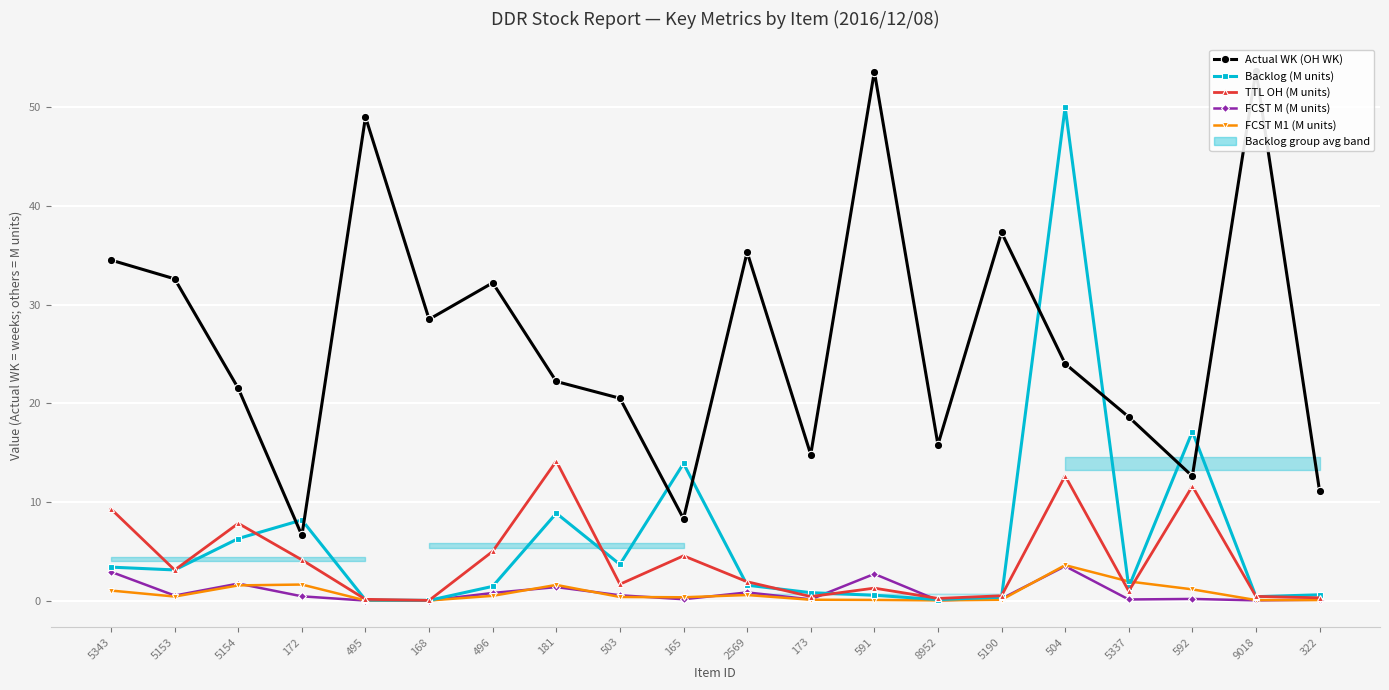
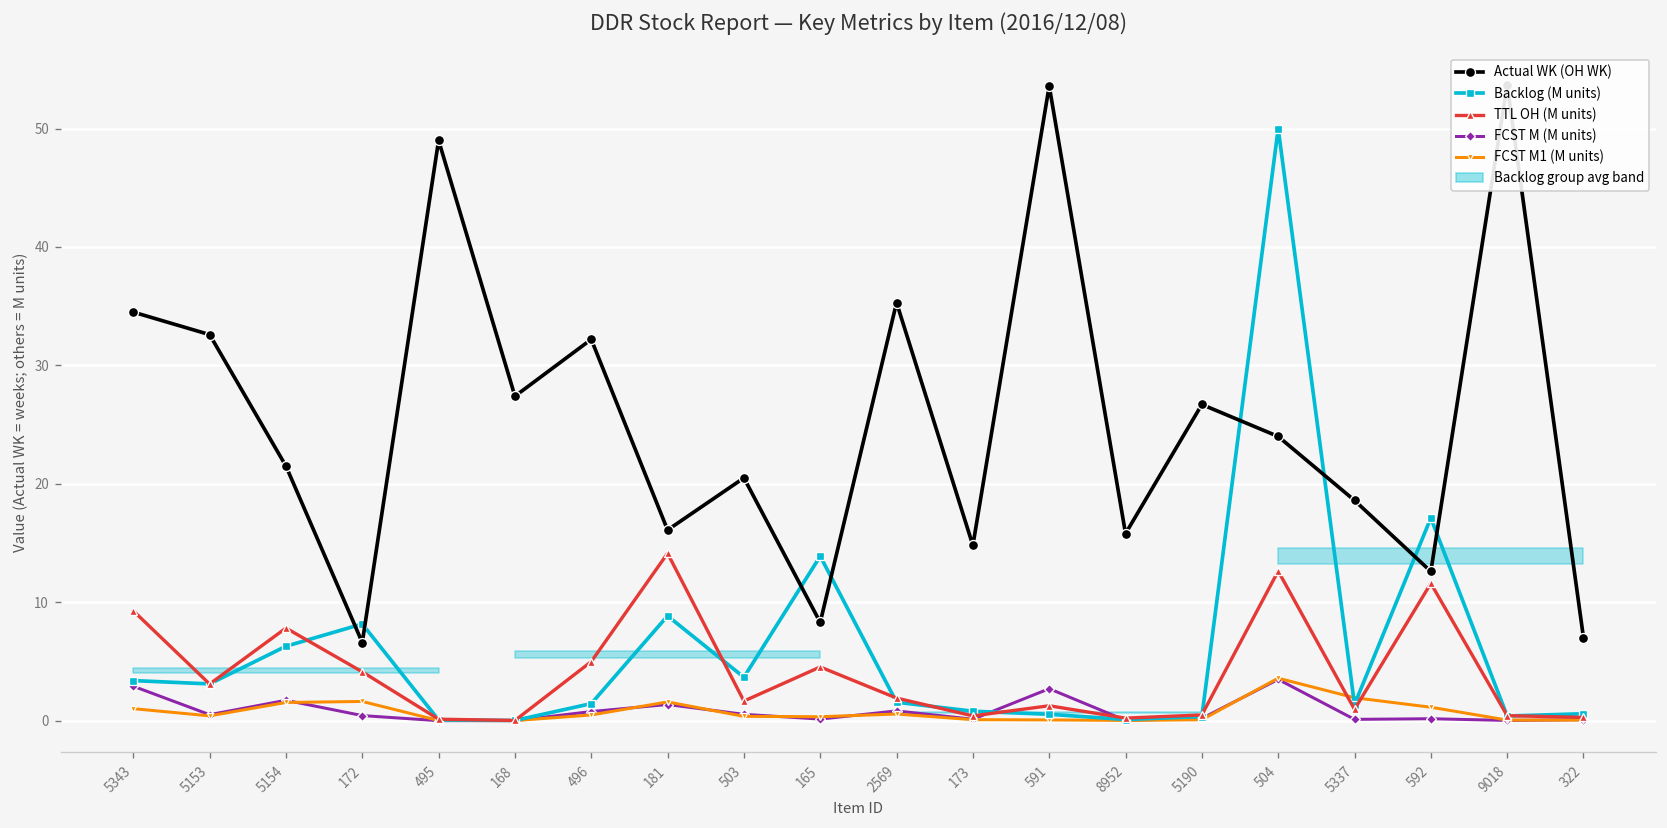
Actual WK (OH WK), 168: 29 -> 27
Actual WK (OH WK), 181: 22 -> 16
Actual WK (OH WK), 5190: 37 -> 27
Actual WK (OH WK), 322: 11 -> 7
